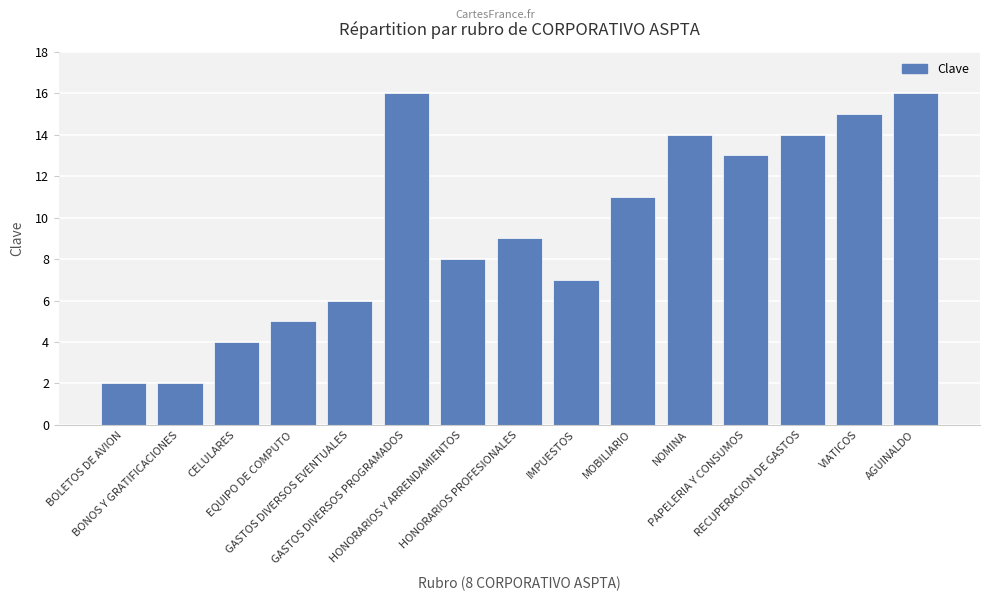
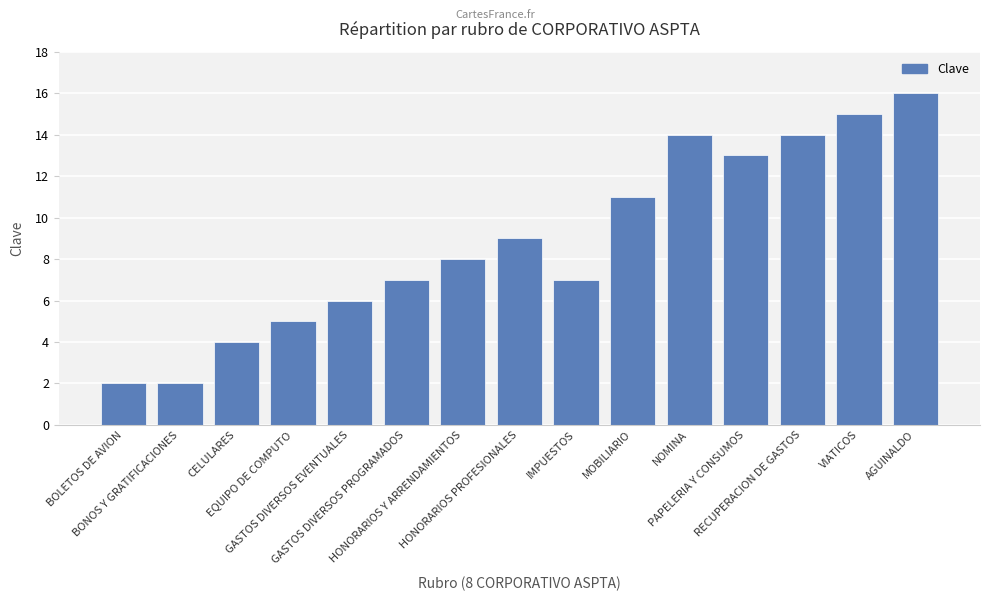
GASTOS DIVERSOS PROGRAMADOS: 16 -> 7
